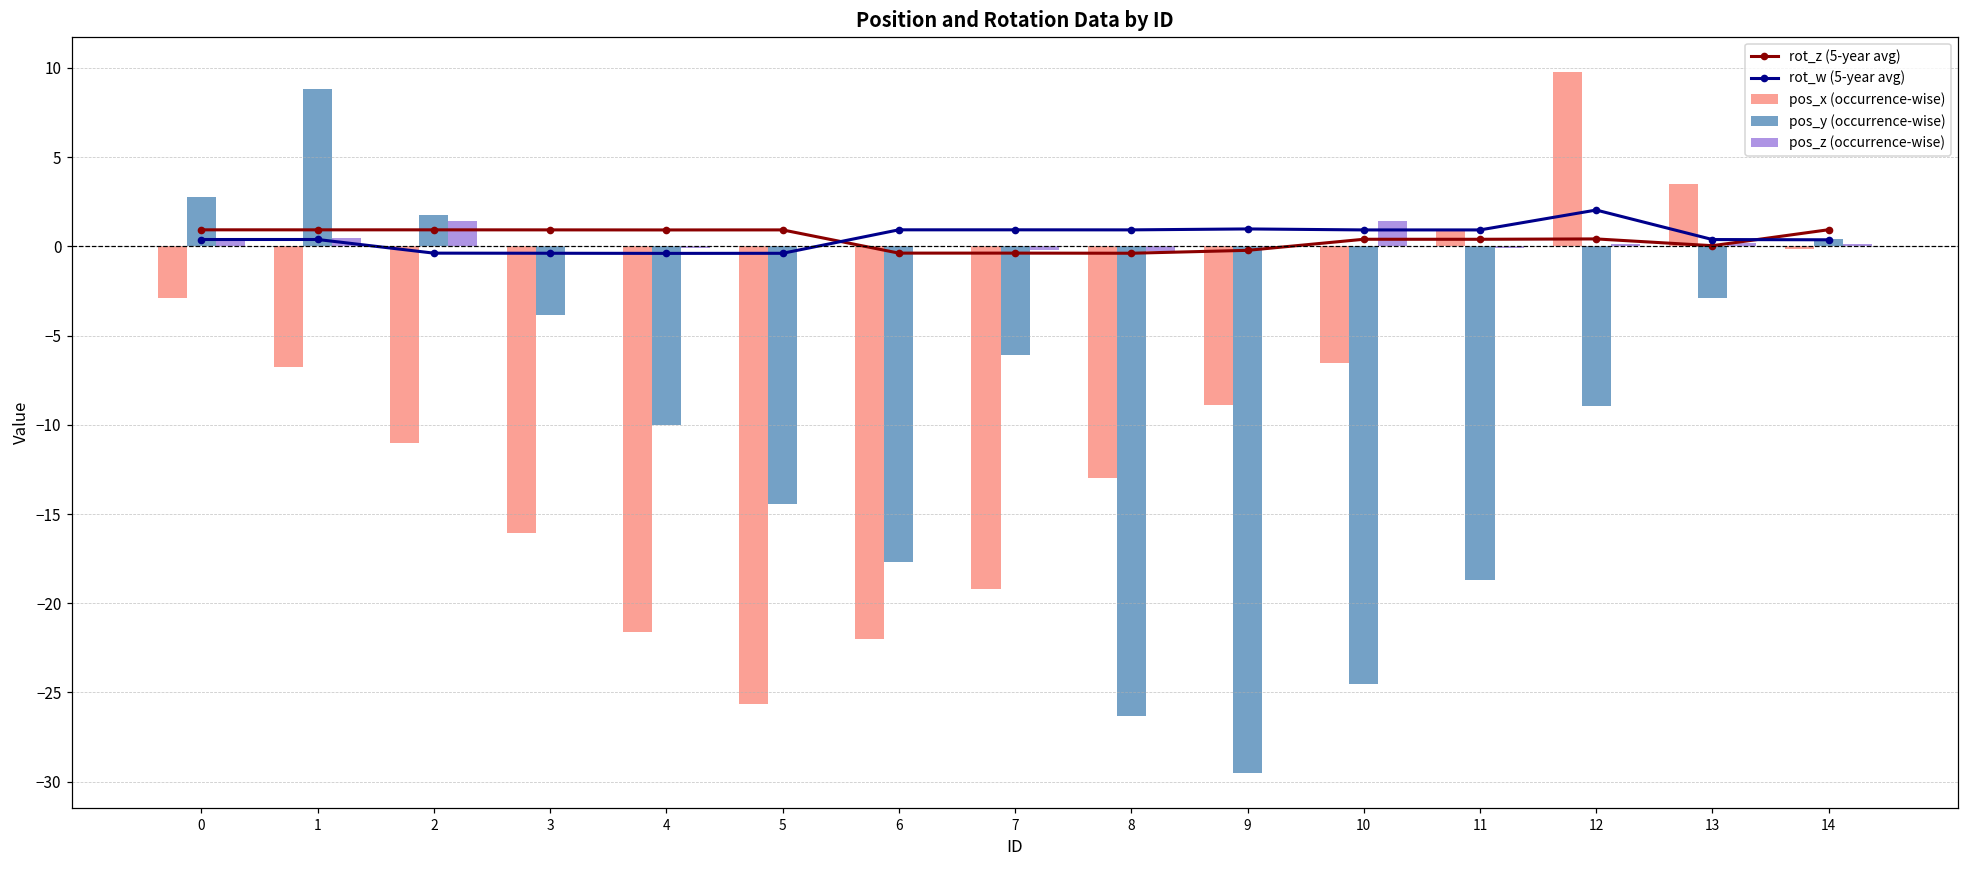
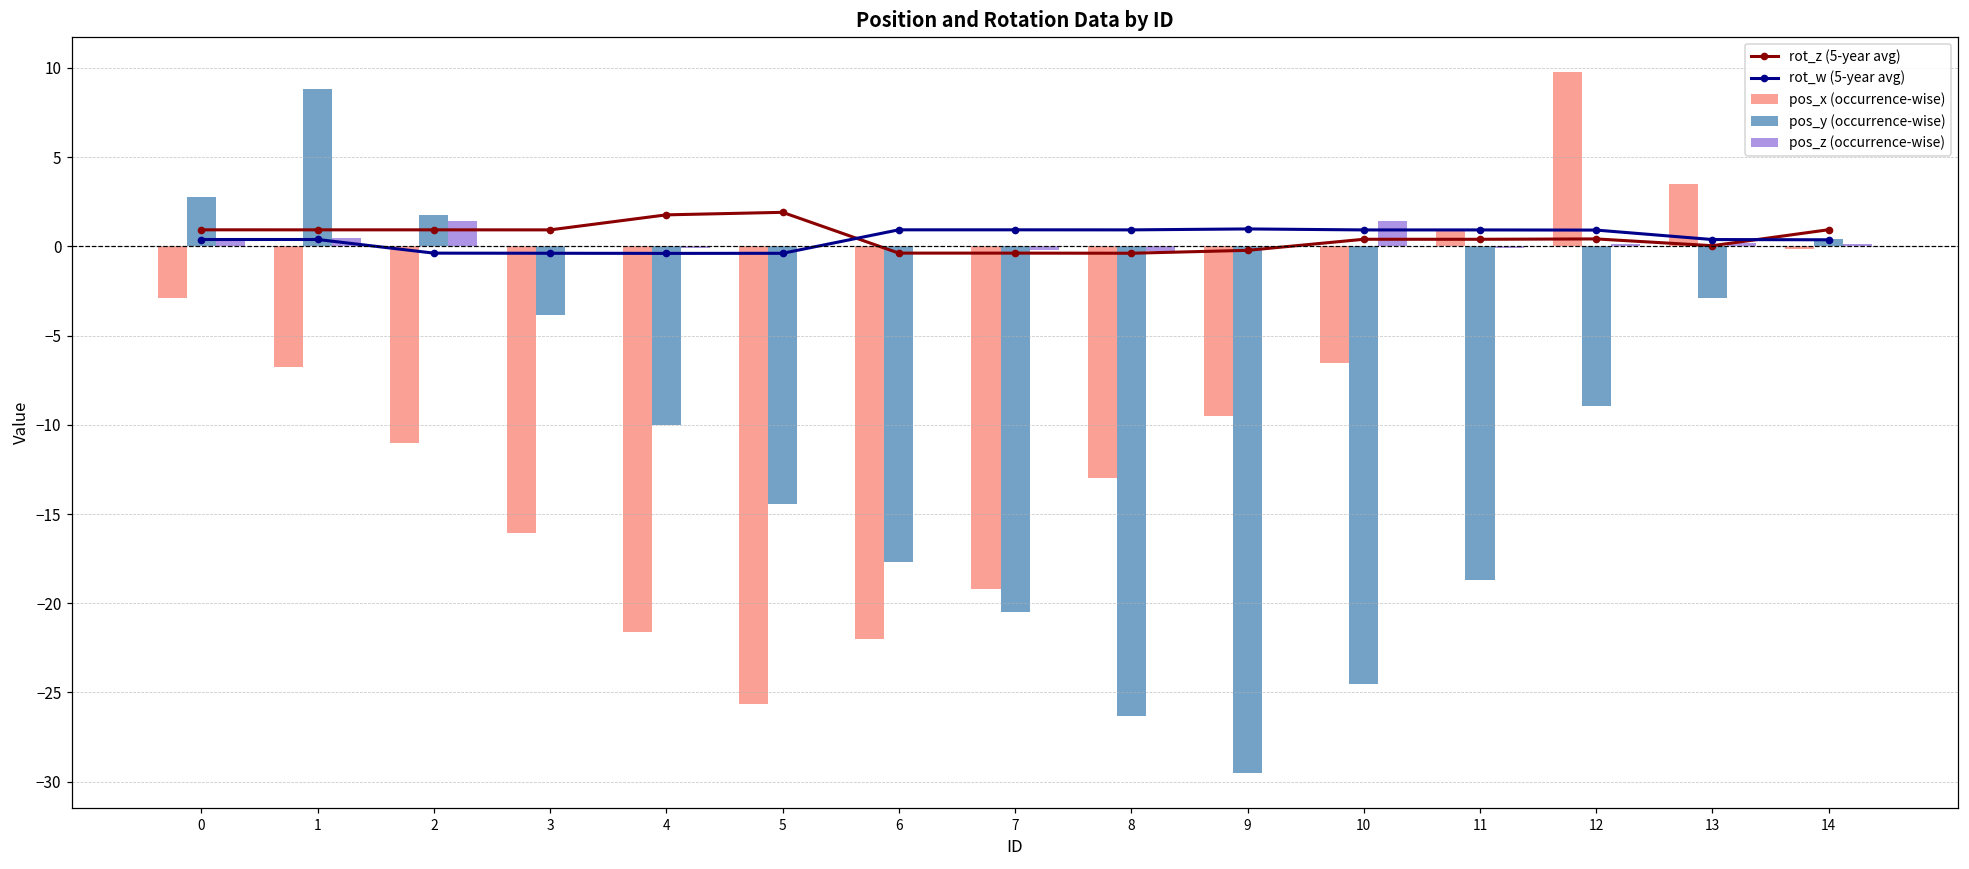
rot_z (5-year avg), 4: 0.9 -> 1.8
rot_z (5-year avg), 5: 0.9 -> 1.9
pos_y (occurrence-wise), 7: -6.1 -> -20.5
pos_x (occurrence-wise), 9: -8.9 -> -9.5
rot_w (5-year avg), 12: 2.0 -> 0.9
